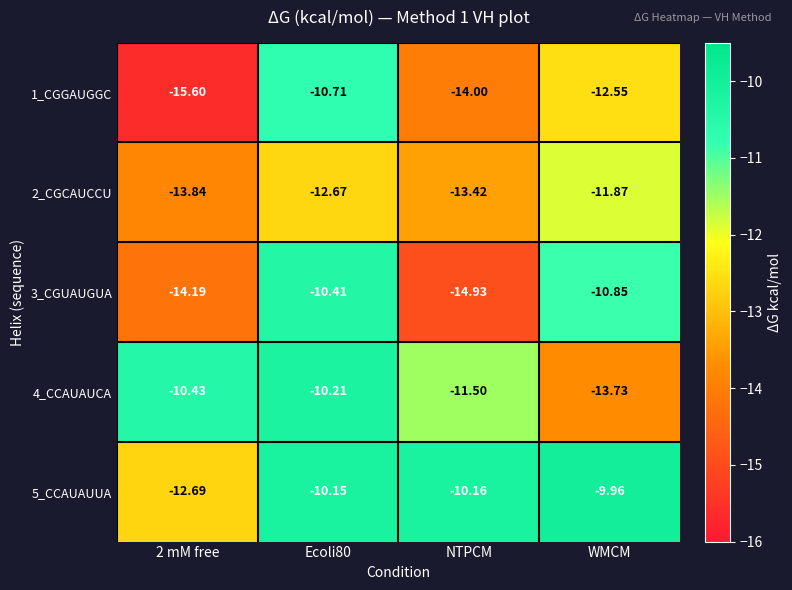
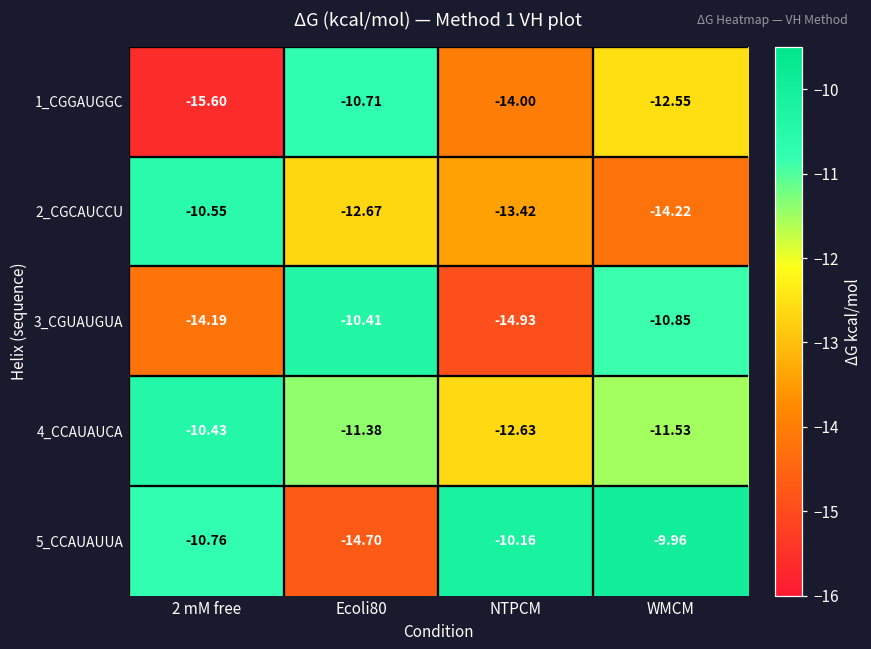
2_CGCAUCCU, 2 mM free: -13.84 -> -10.55
2_CGCAUCCU, WMCM: -11.87 -> -14.22
4_CCAUAUCA, Ecoli80: -10.21 -> -11.38
4_CCAUAUCA, NTPCM: -11.50 -> -12.63
4_CCAUAUCA, WMCM: -13.73 -> -11.53
5_CCAUAUUA, 2 mM free: -12.69 -> -10.76
5_CCAUAUUA, Ecoli80: -10.15 -> -14.70
